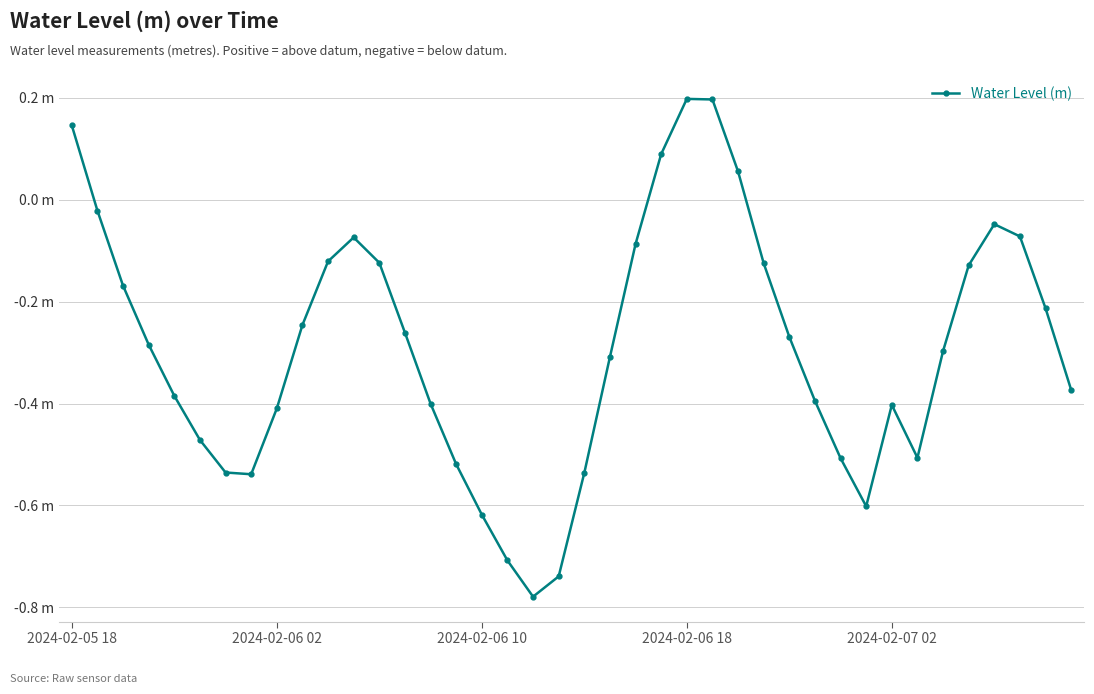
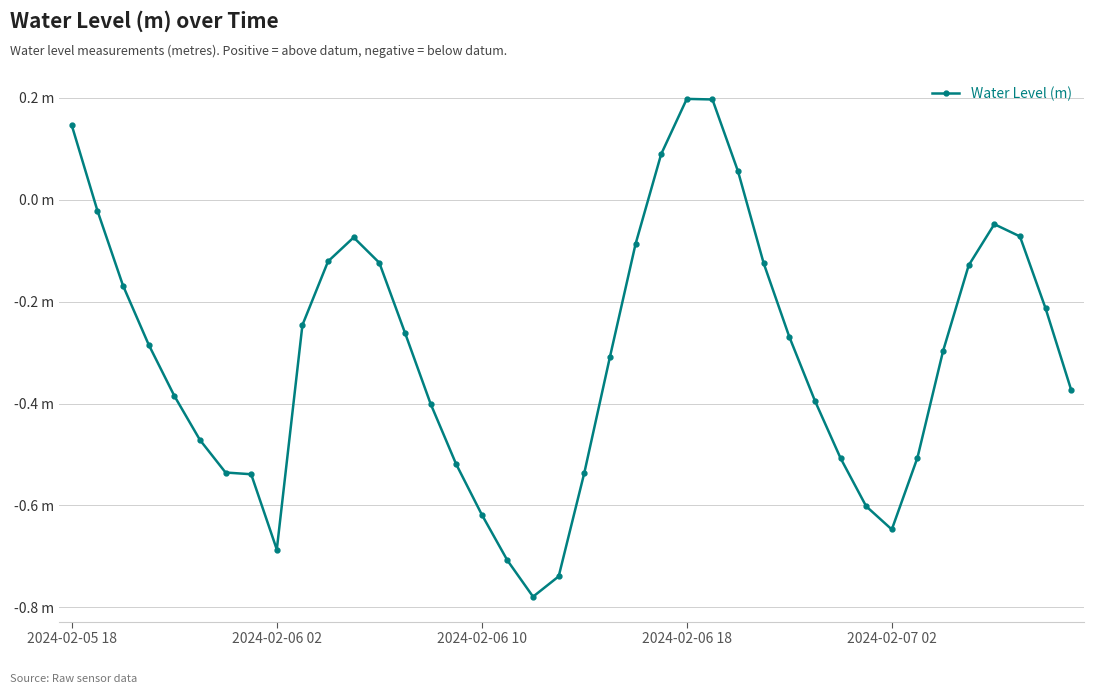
2024-02-06 02: -0.41 m -> -0.69 m
2024-02-07 02: -0.40 m -> -0.65 m
